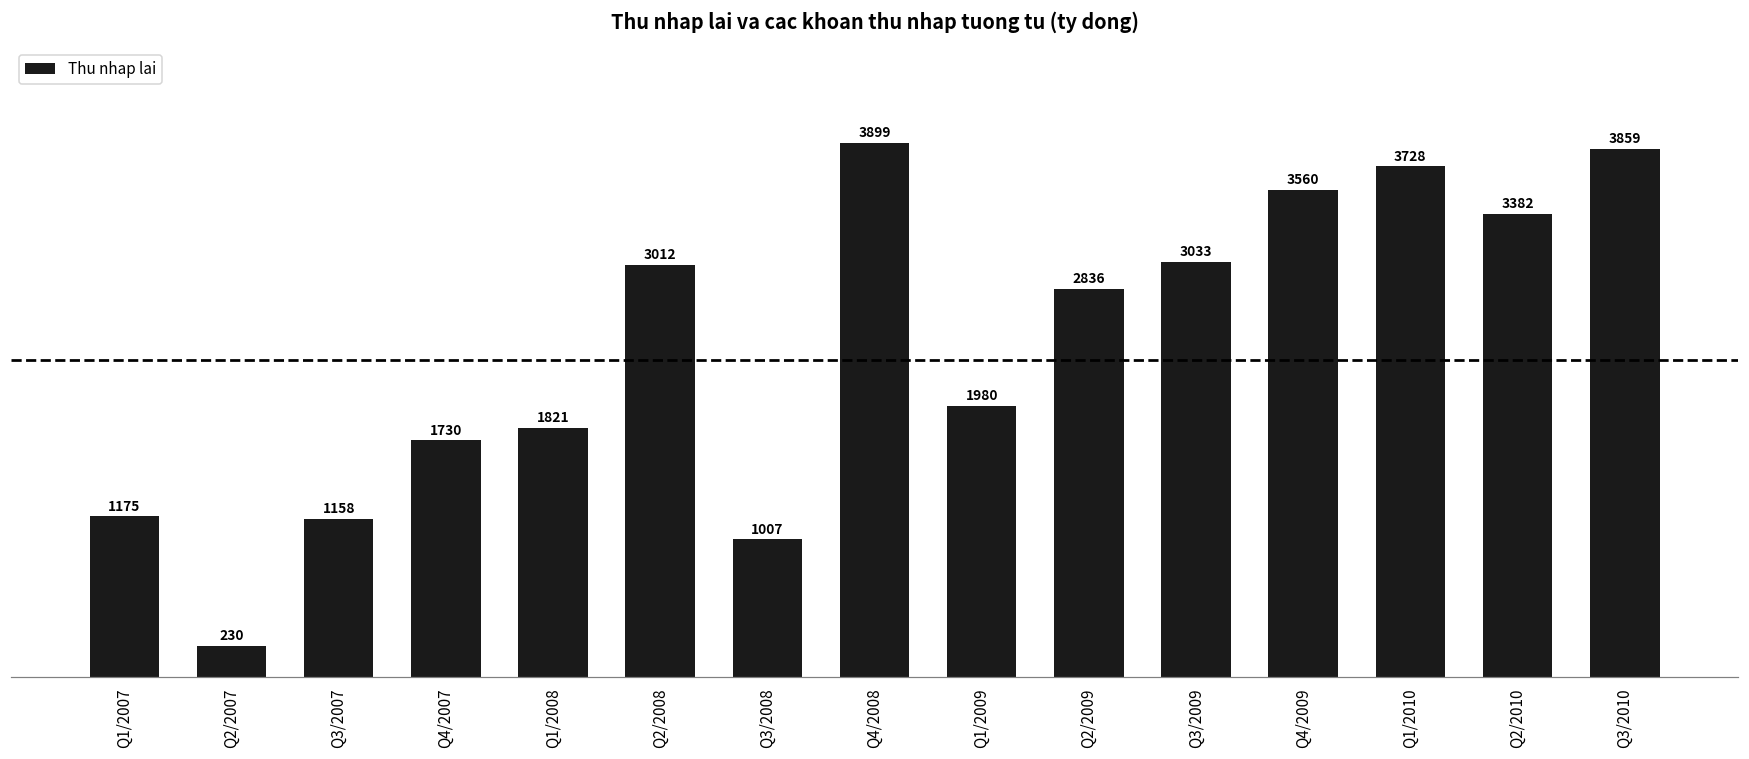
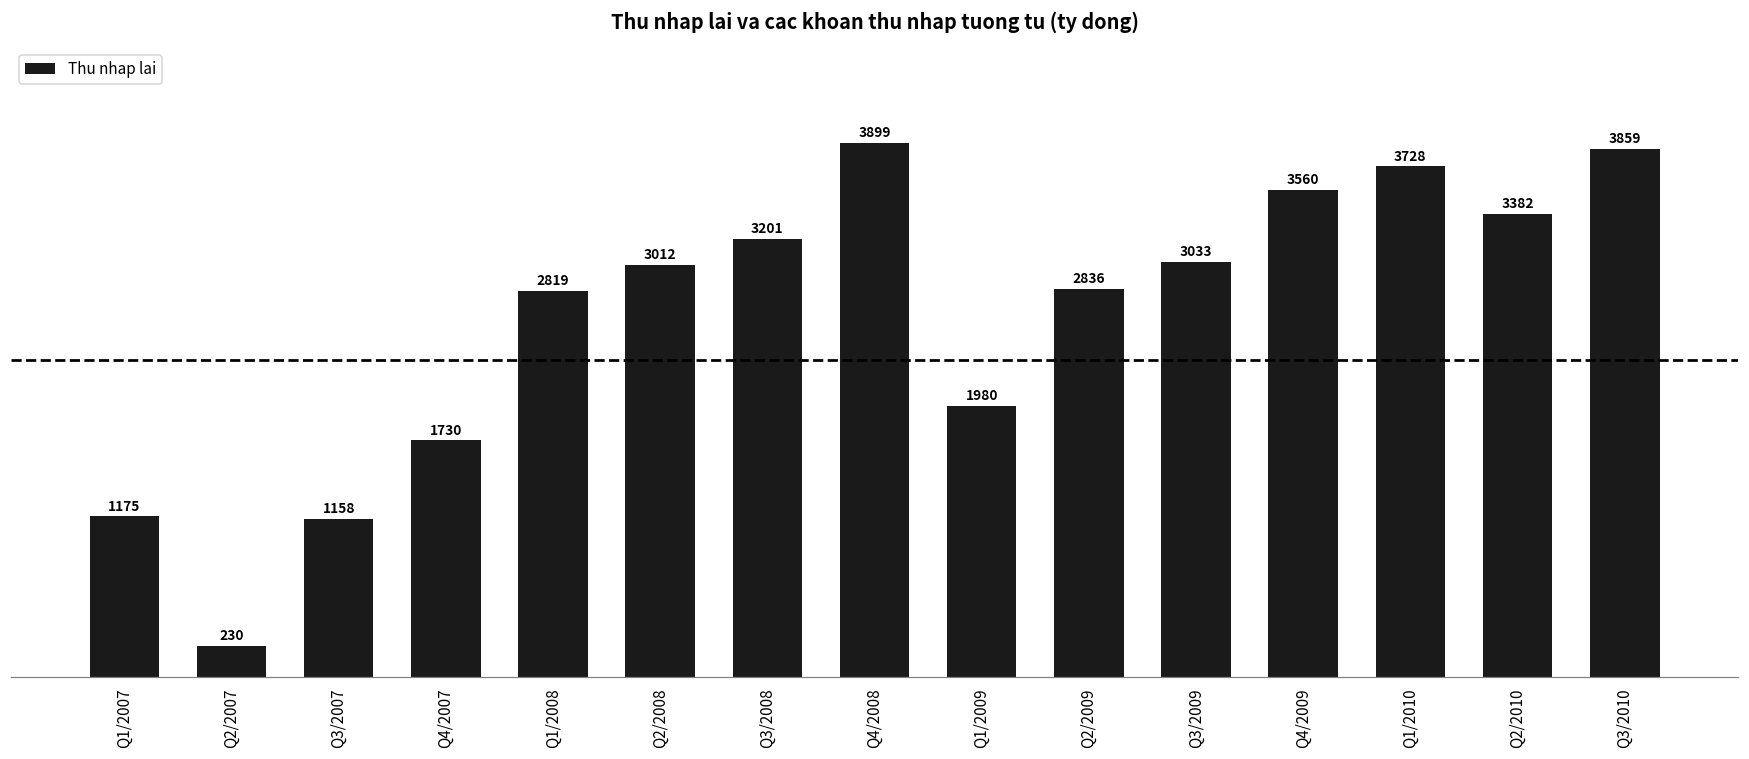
Q1/2008: 1821 -> 2819
Q3/2008: 1007 -> 3201
